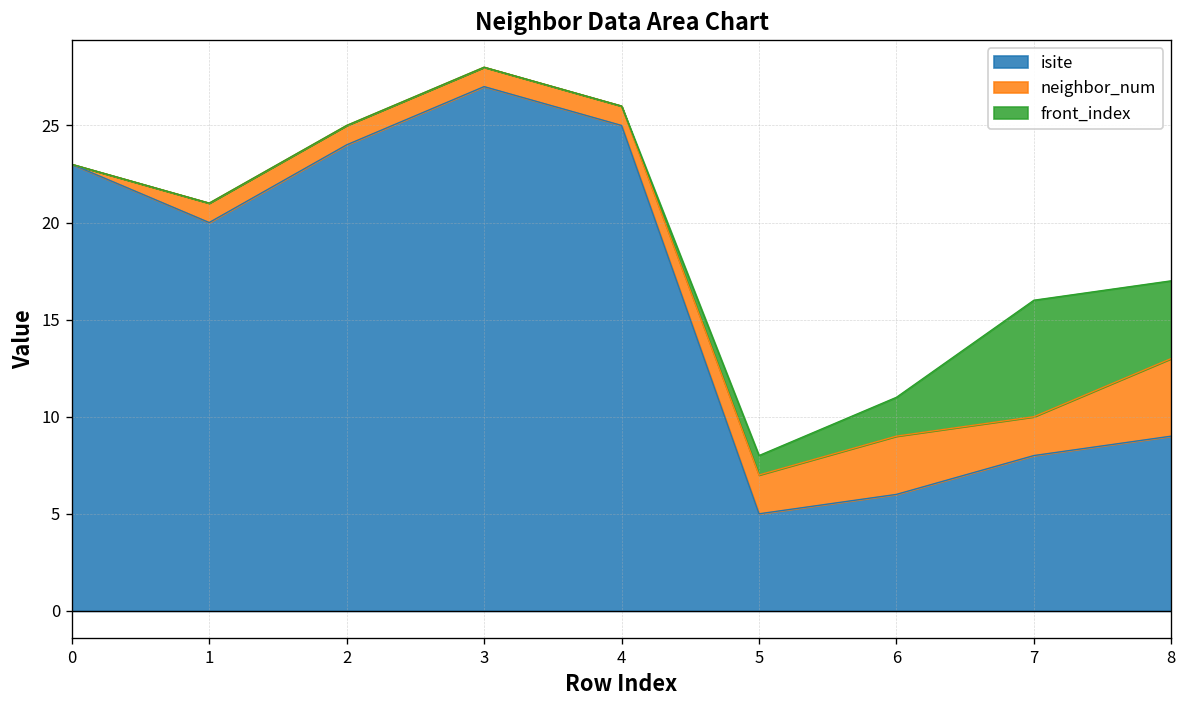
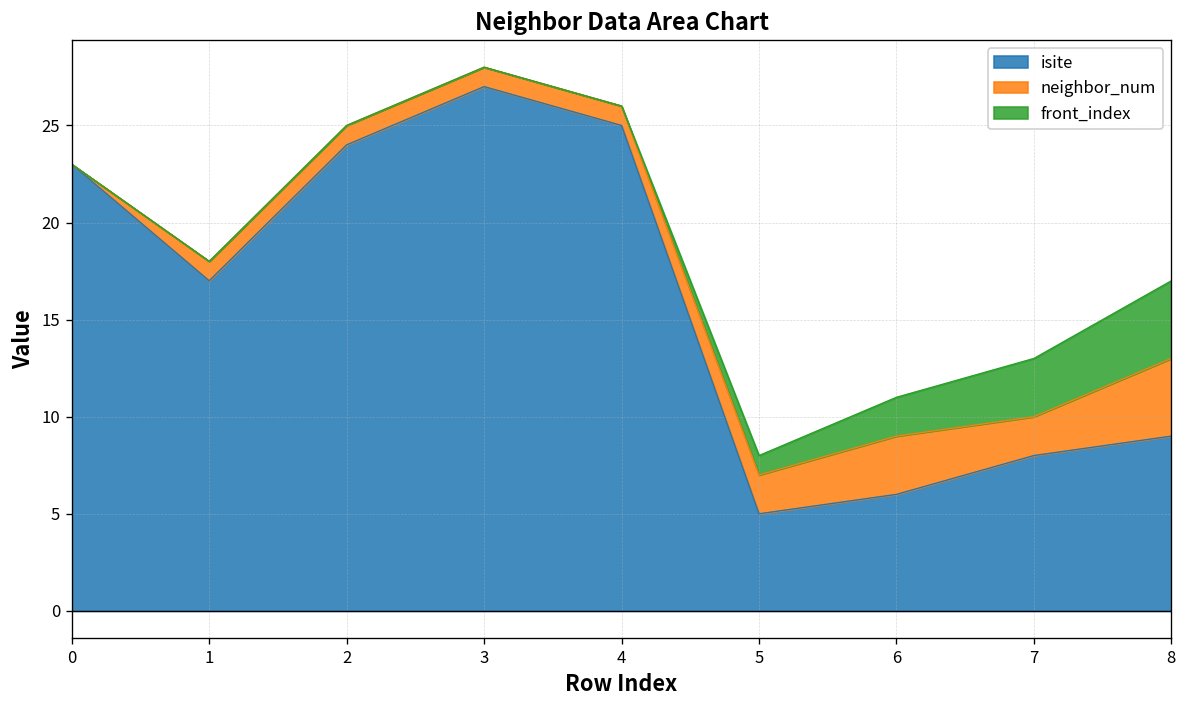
isite, 1: 20 -> 17
front_index, 7: 6 -> 3
